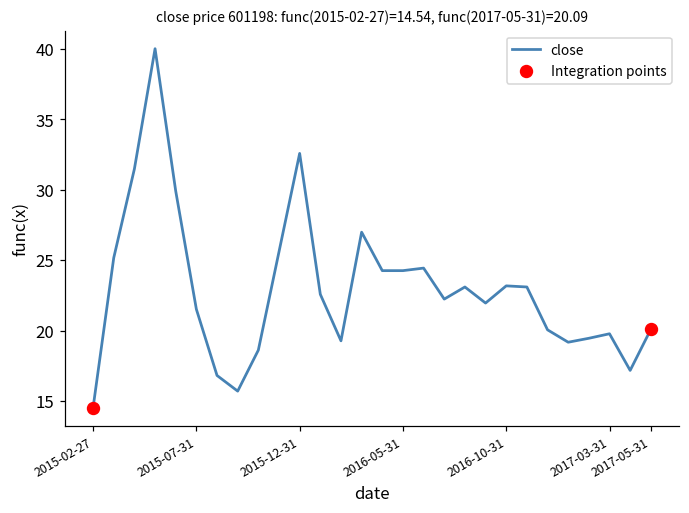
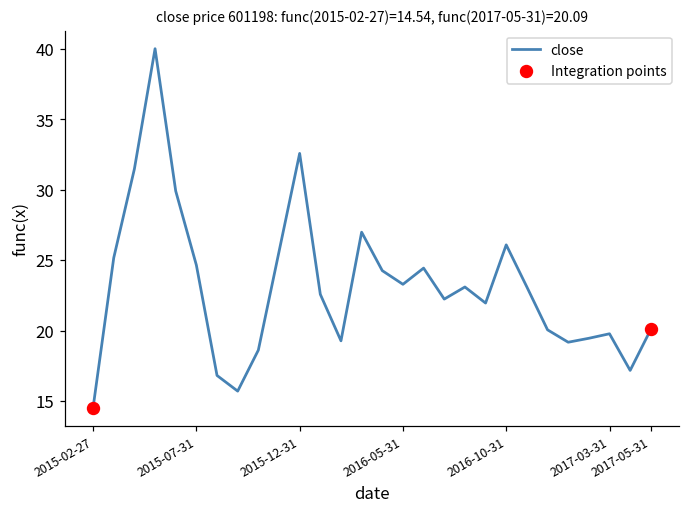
close, 2015-07-31: 21.5 -> 24.7
close, 2016-05-31: 24.3 -> 23.3
close, 2016-10-31: 23.2 -> 26.1
